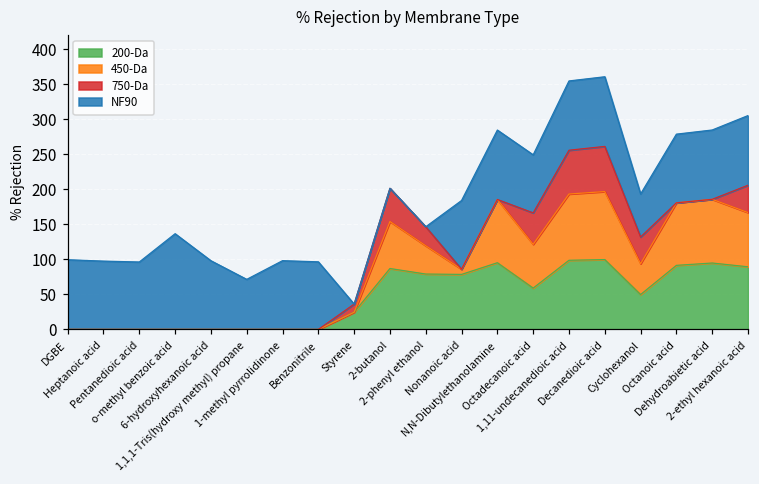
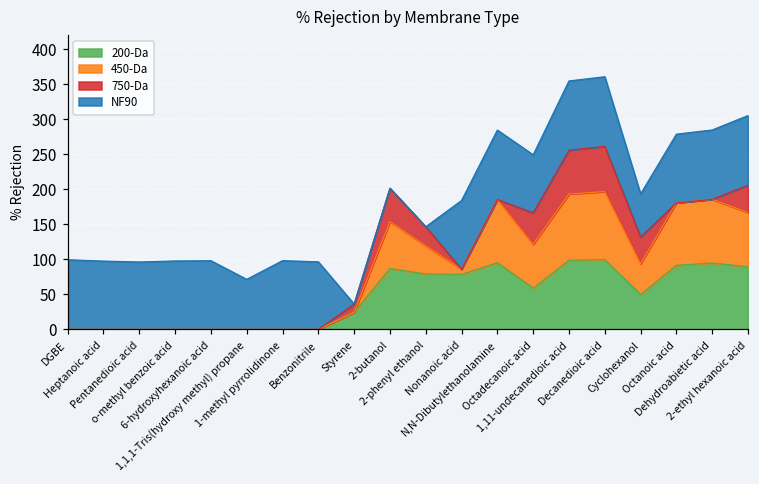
NF90, o-methyl benzoic acid: 140 -> 100
